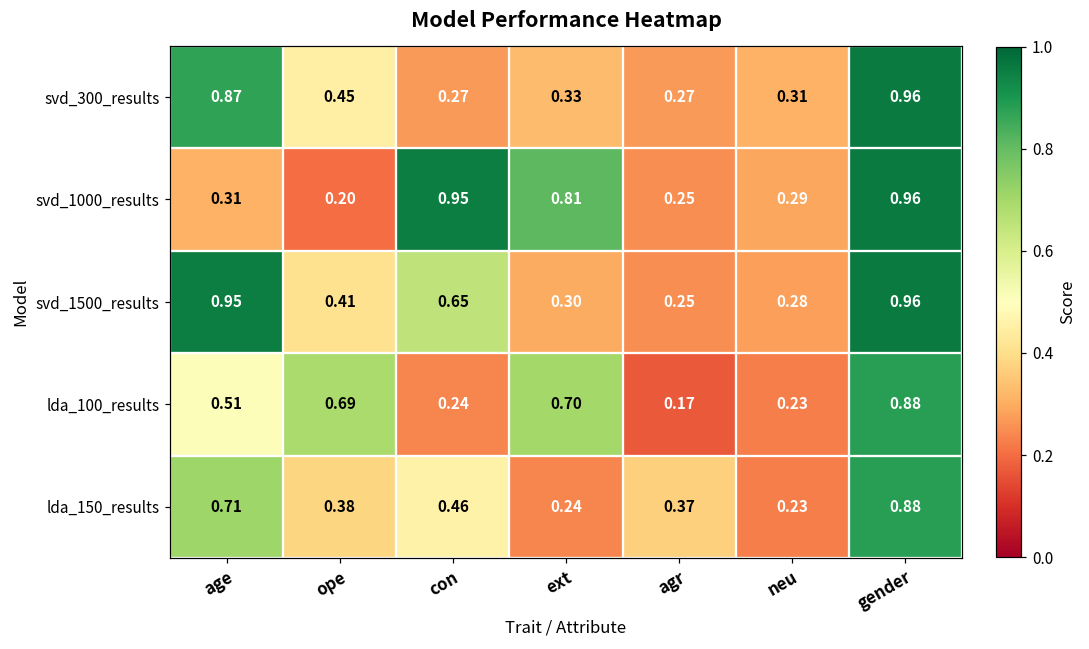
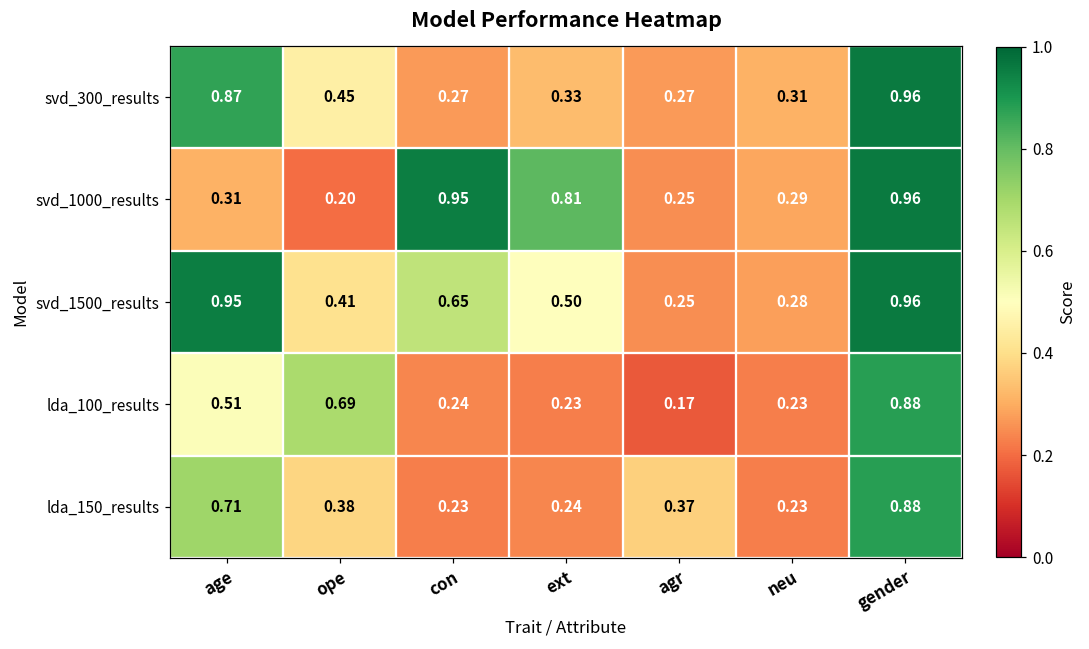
svd_1500_results, ext: 0.30 -> 0.50
lda_100_results, ext: 0.70 -> 0.23
lda_150_results, con: 0.46 -> 0.23
